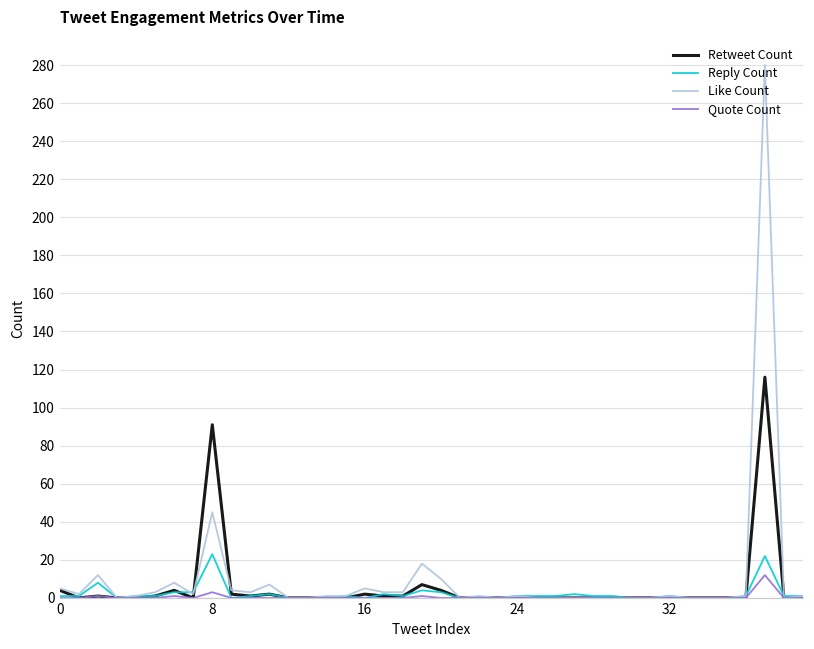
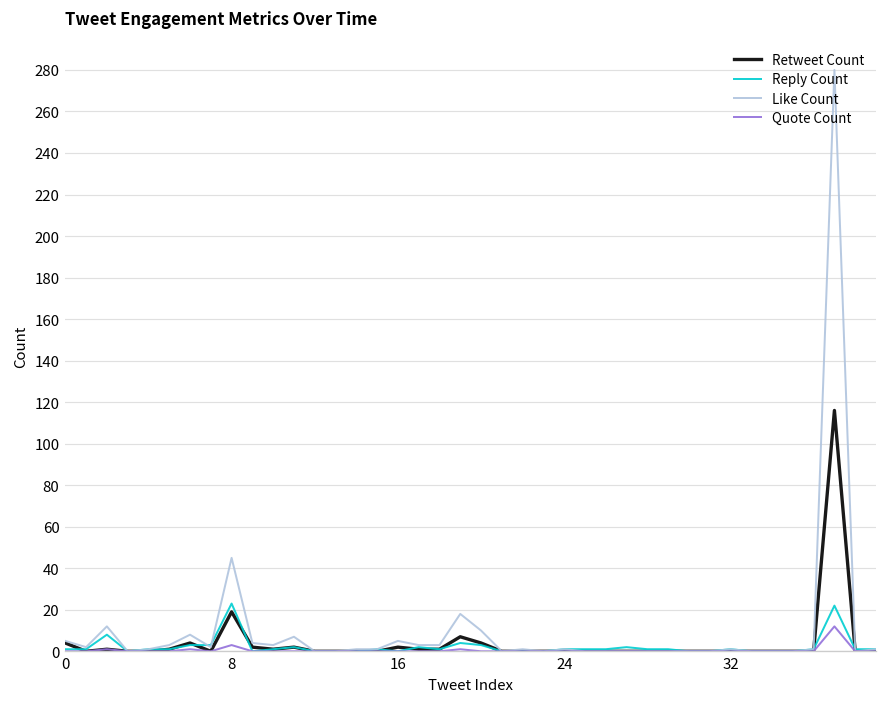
Retweet Count, 8: 91 -> 19
